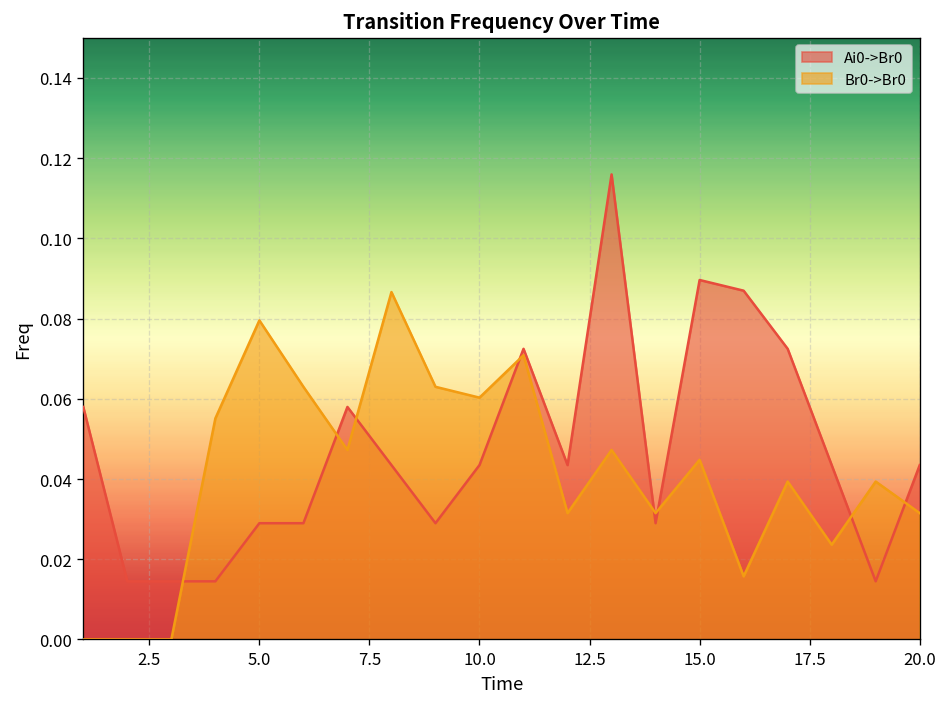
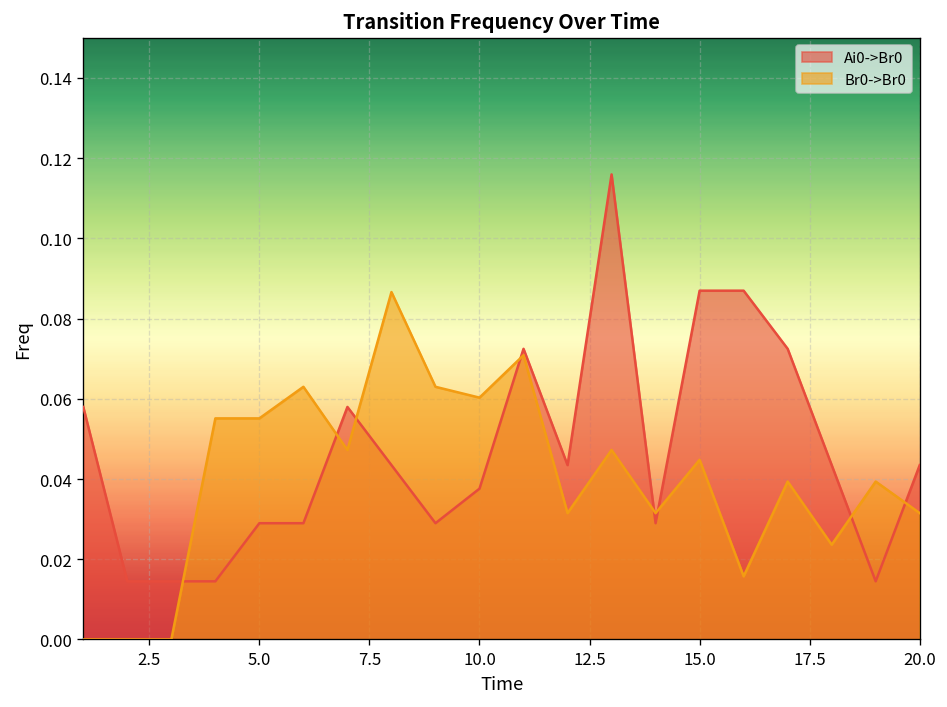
Br0->Br0, 5.0: 0.080 -> 0.055
Ai0->Br0, 10.0: 0.043 -> 0.038
Ai0->Br0, 15.0: 0.090 -> 0.087
